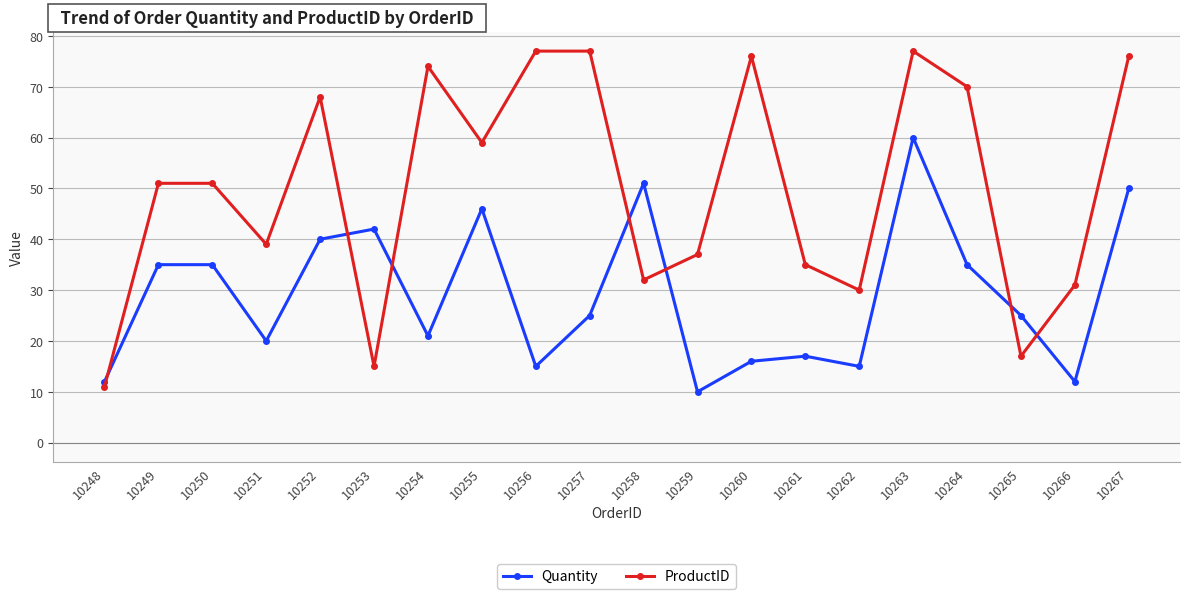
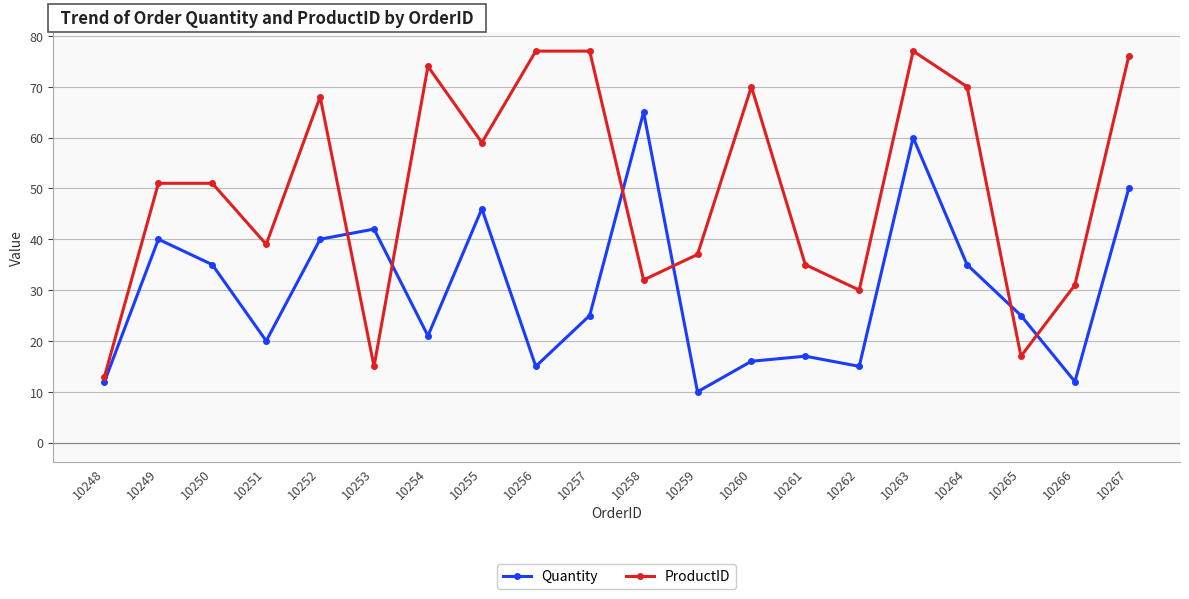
ProductID, 10248: 11 -> 13
Quantity, 10249: 35 -> 40
Quantity, 10258: 51 -> 65
ProductID, 10260: 76 -> 70
